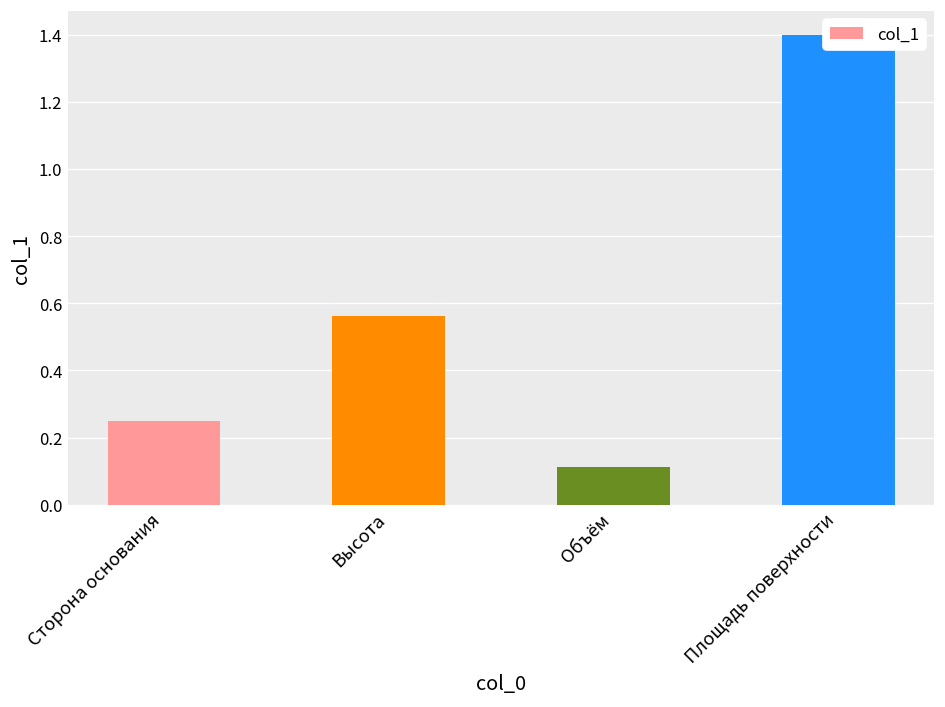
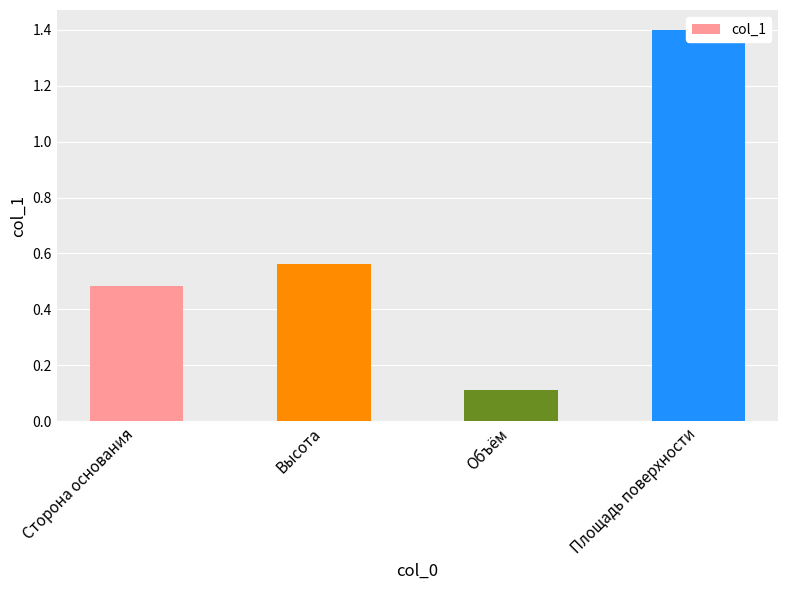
Сторона основания: 0.25 -> 0.48
